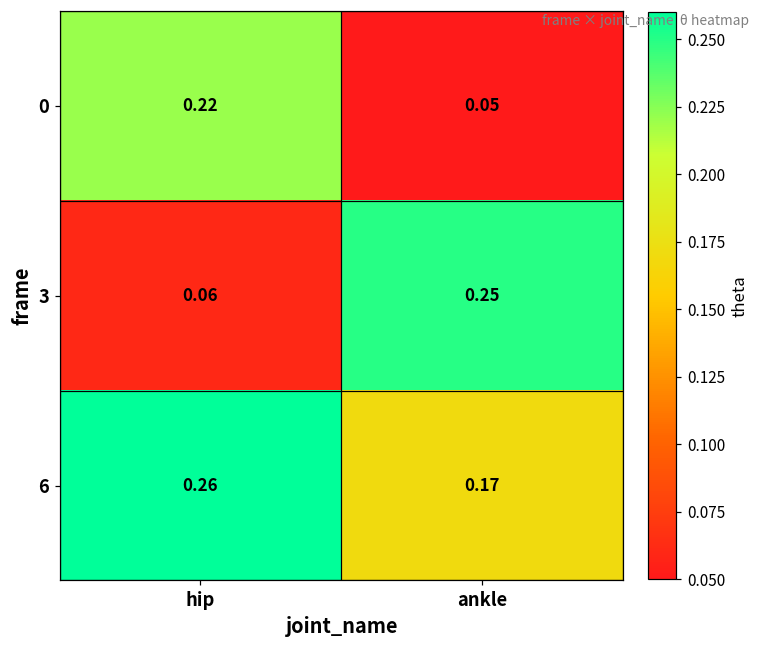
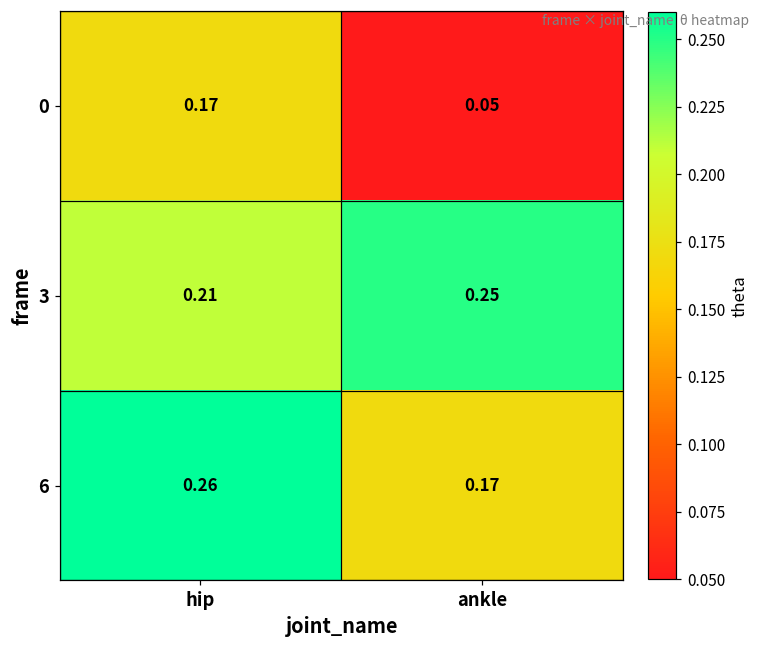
0, hip: 0.22 -> 0.17
3, hip: 0.06 -> 0.21
